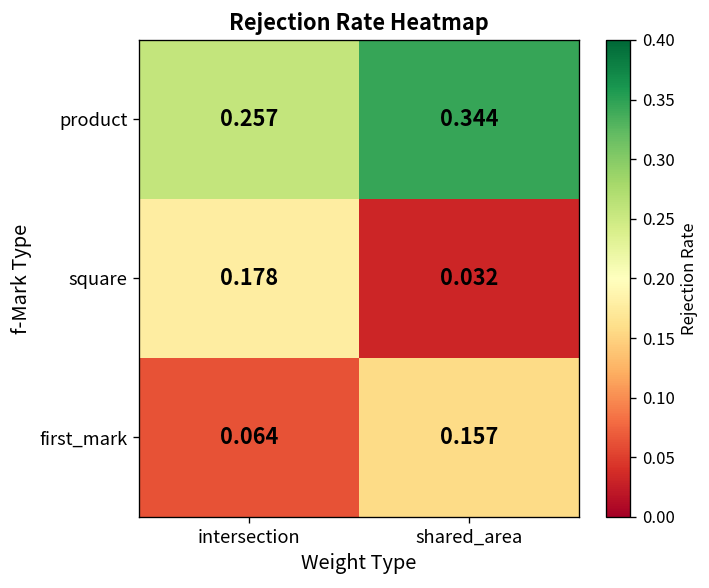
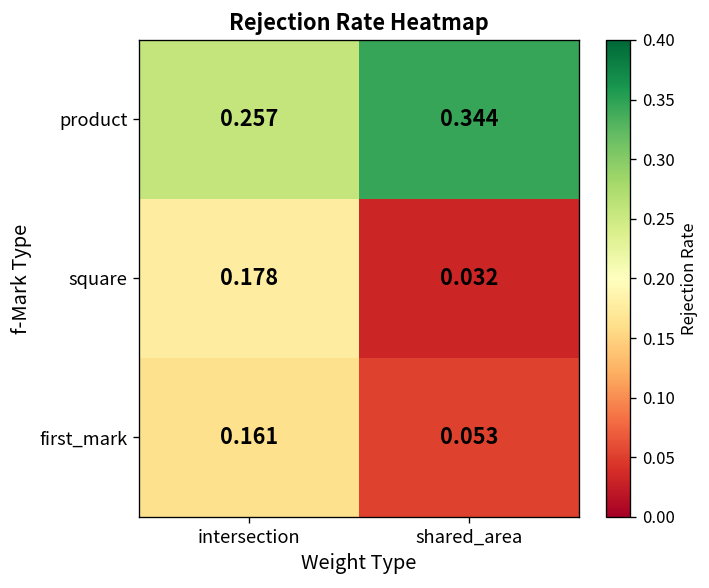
first_mark, intersection: 0.064 -> 0.161
first_mark, shared_area: 0.157 -> 0.053
